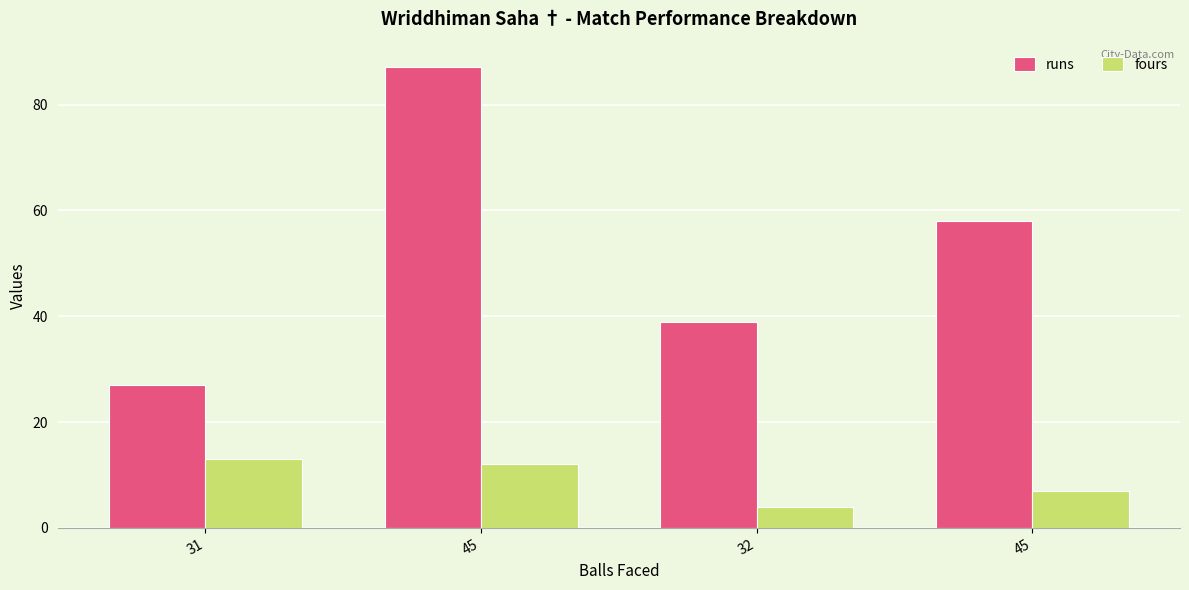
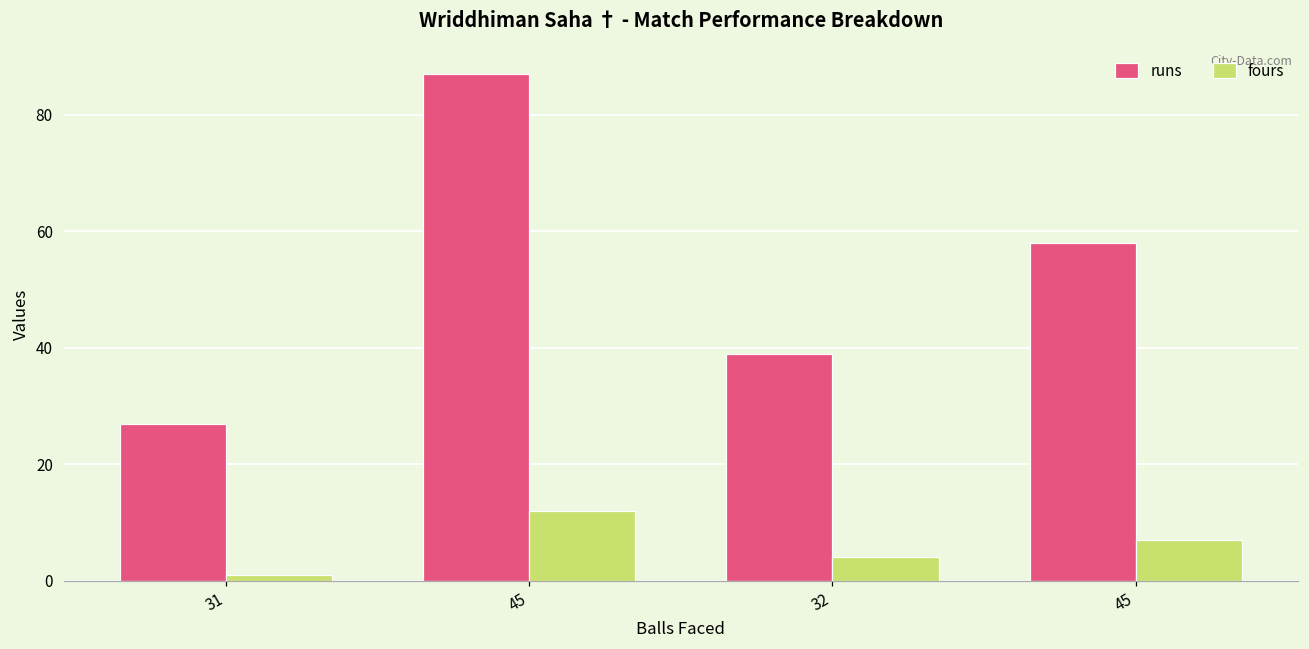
fours, 31: 13 -> 1
